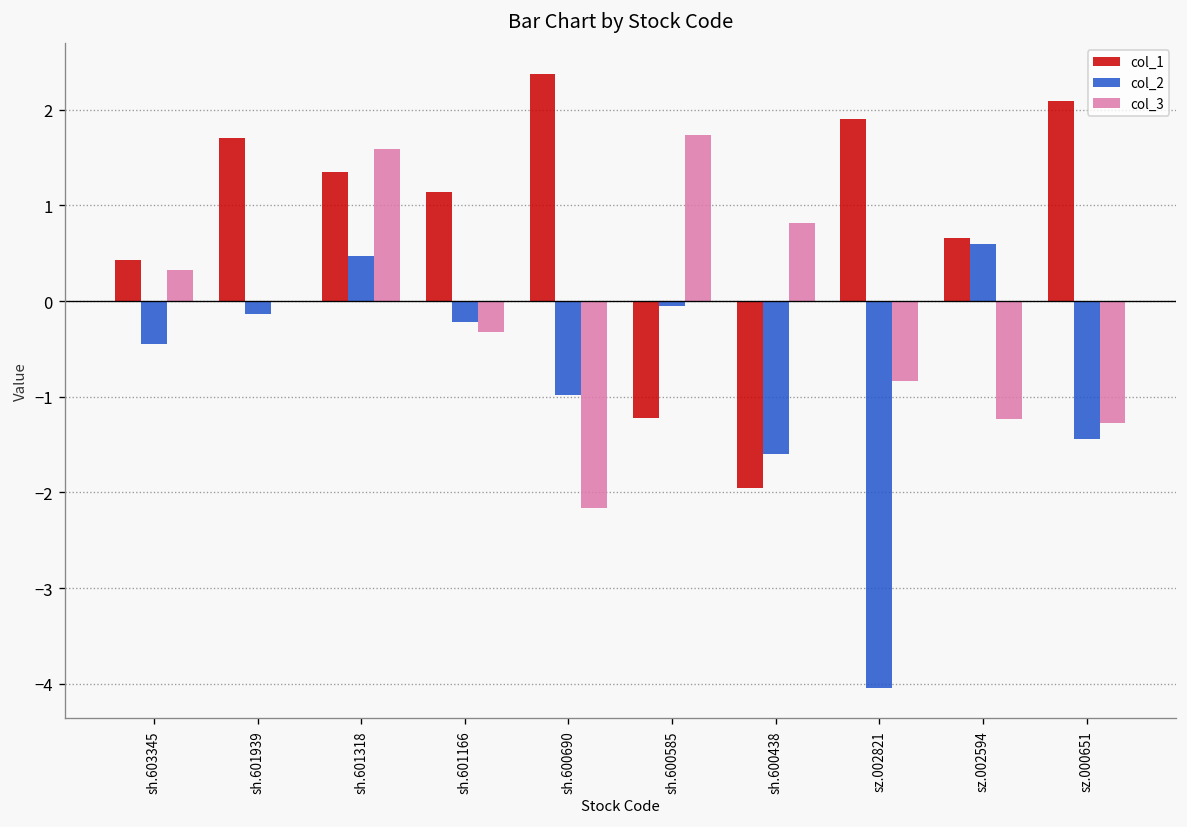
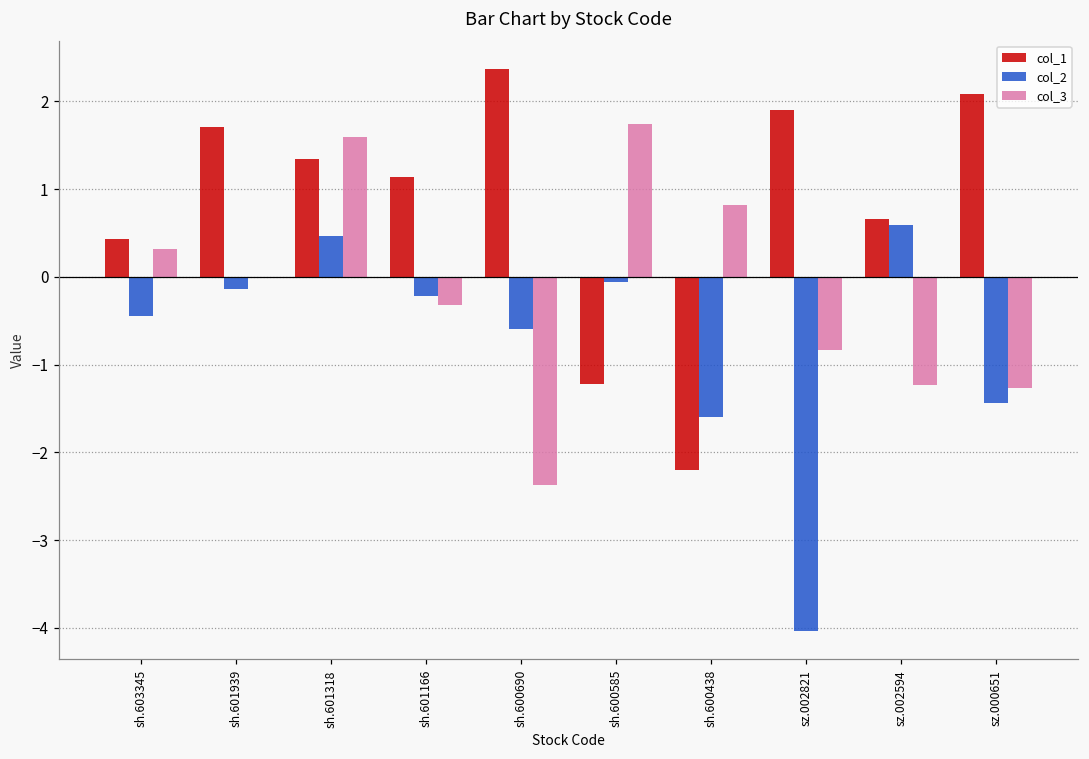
col_2, sh.600690: -1.0 -> -0.6
col_3, sh.600690: -2.2 -> -2.4
col_1, sh.600438: -2.0 -> -2.2
